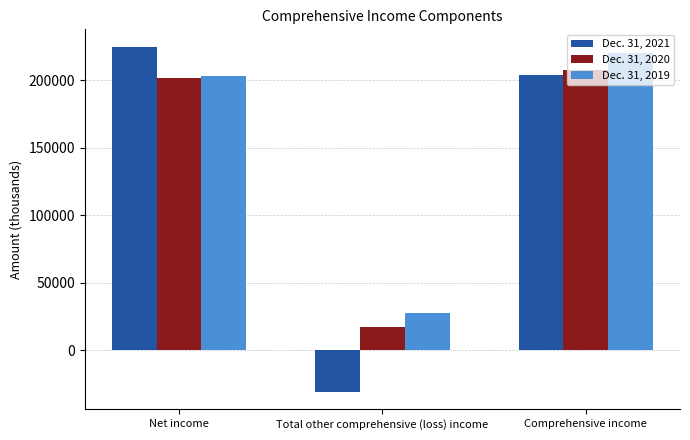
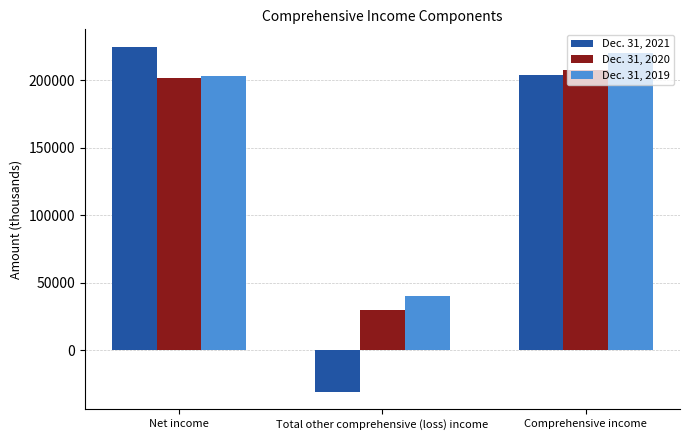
Dec. 31, 2020, Total other comprehensive (loss) income: 17000 -> 30000
Dec. 31, 2019, Total other comprehensive (loss) income: 28000 -> 40000
